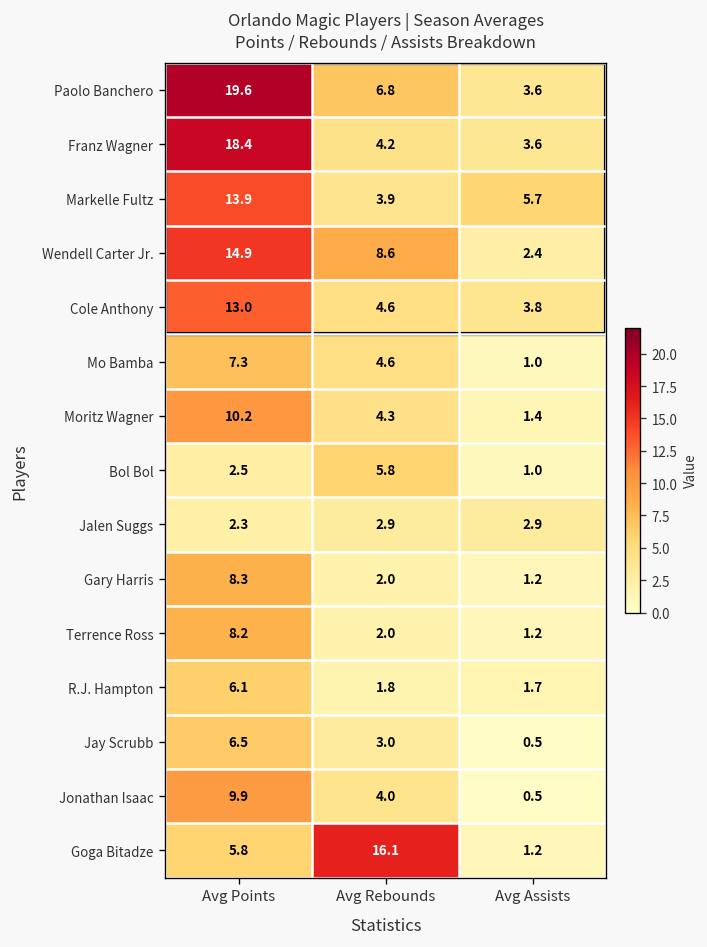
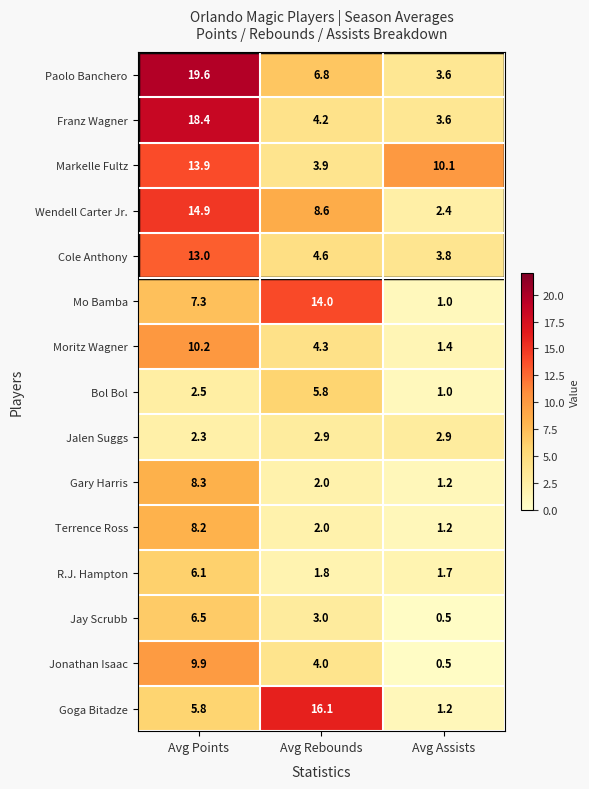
Markelle Fultz, Avg Assists: 5.7 -> 10.1
Mo Bamba, Avg Rebounds: 4.6 -> 14.0
